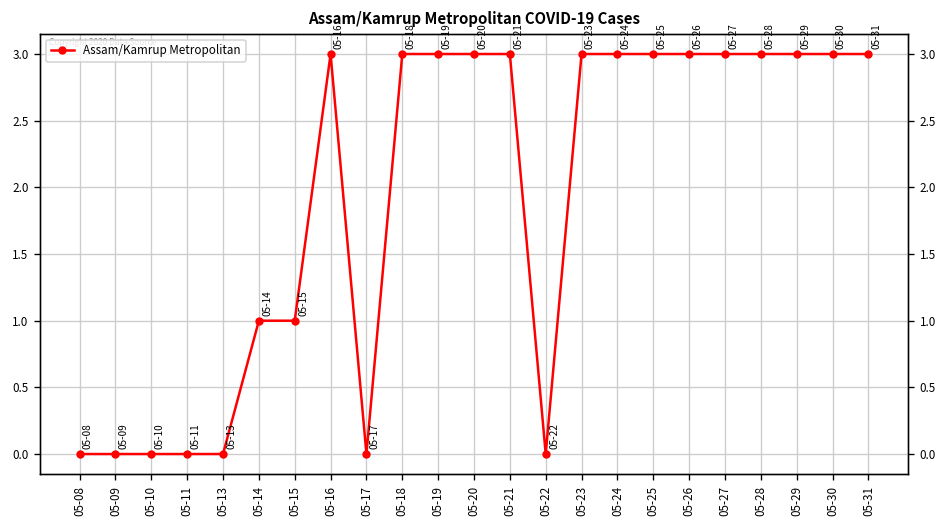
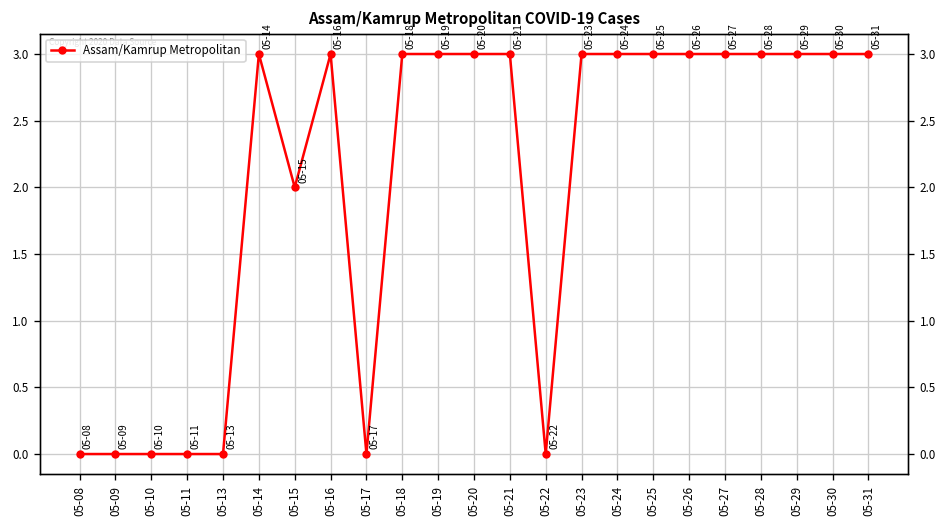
05-14: 1 -> 3
05-15: 1 -> 2
